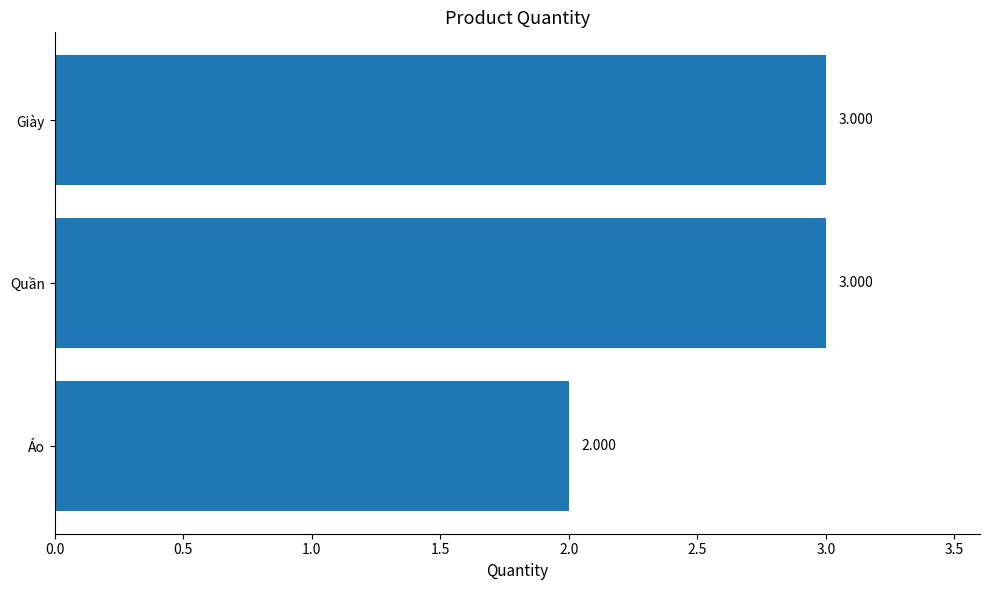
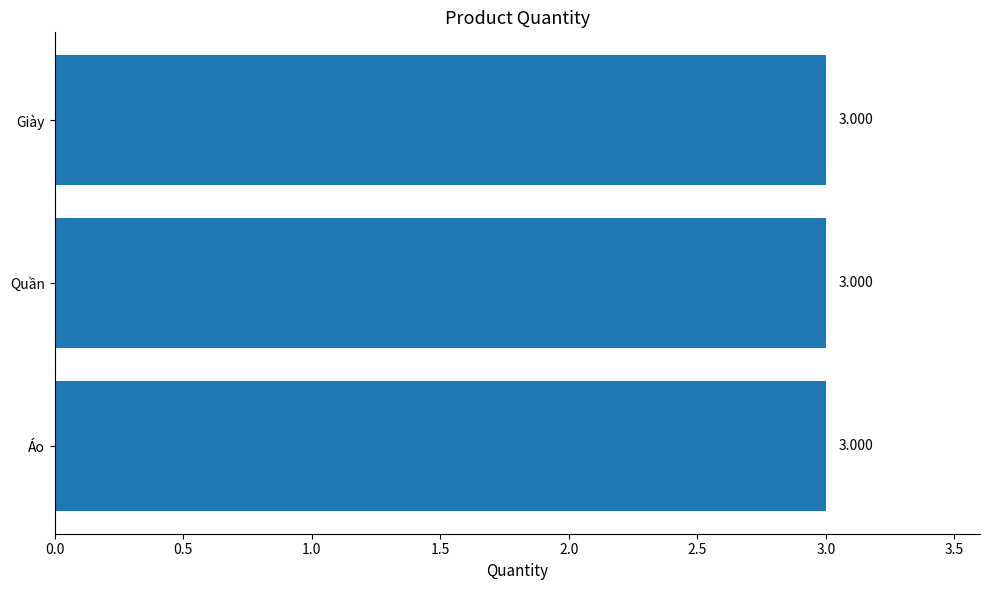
Áo: 2.000 -> 3.000
